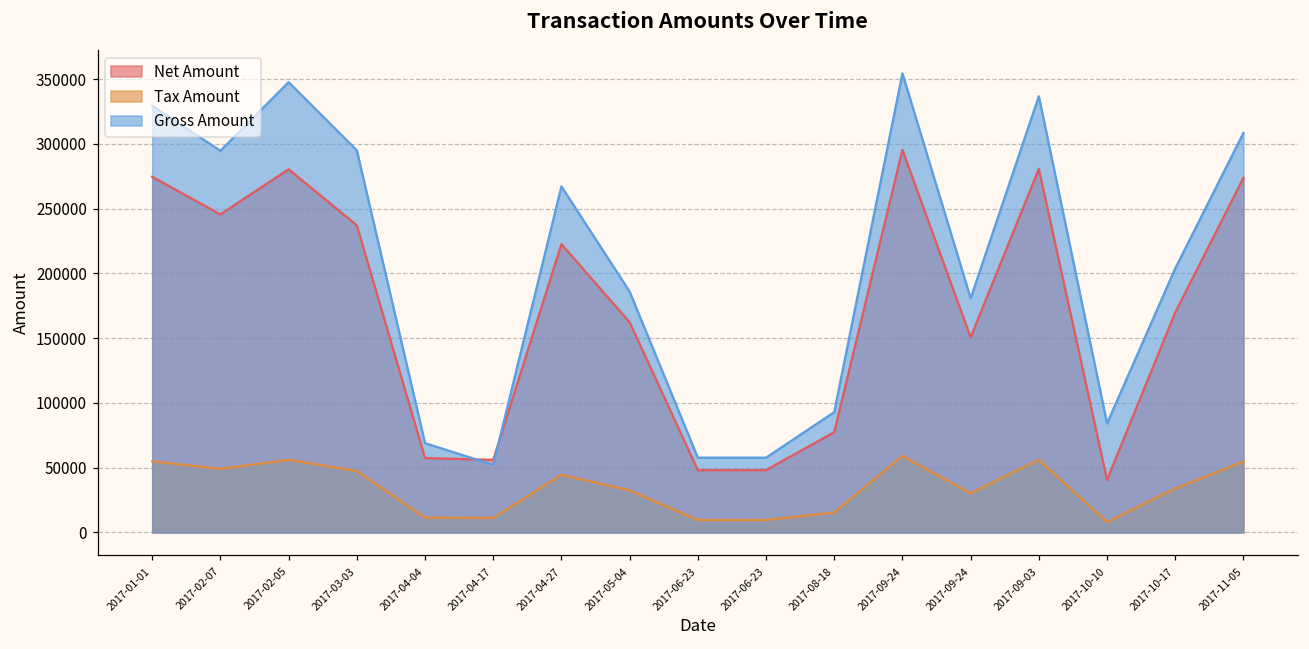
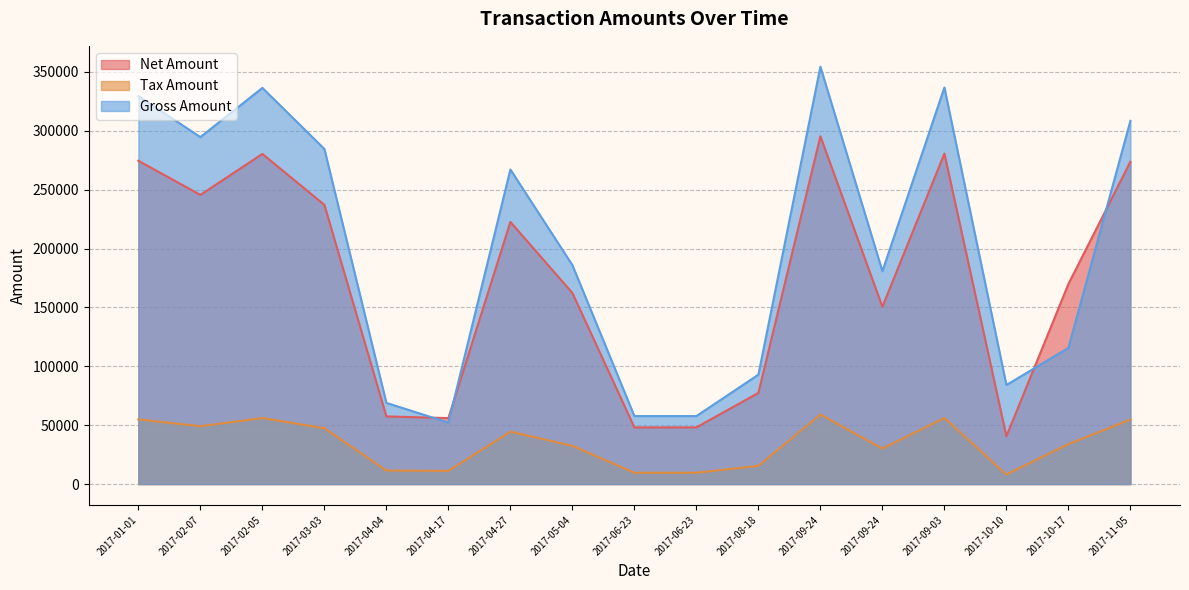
Gross Amount, 2017-02-05: 348000 -> 336000
Gross Amount, 2017-03-03: 295000 -> 285000
Gross Amount, 2017-10-17: 204000 -> 116000
